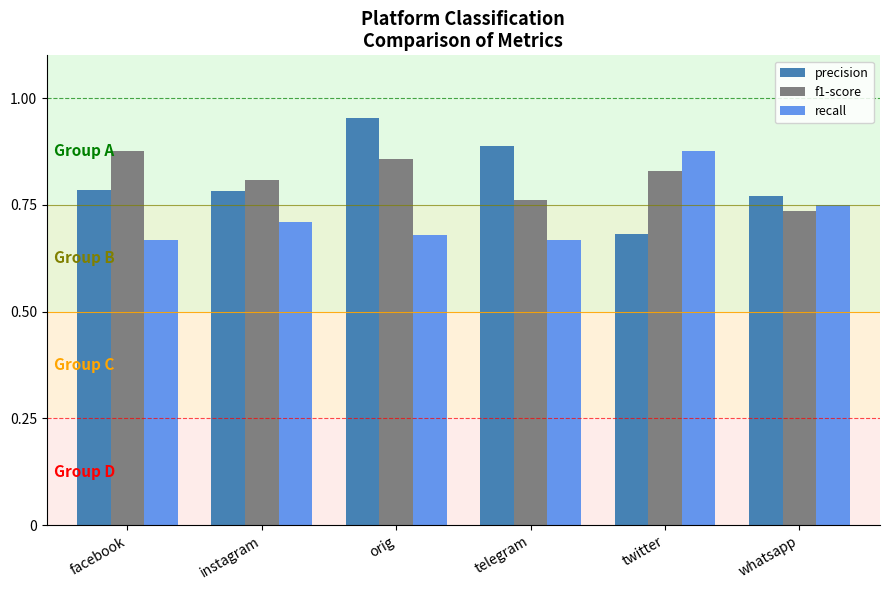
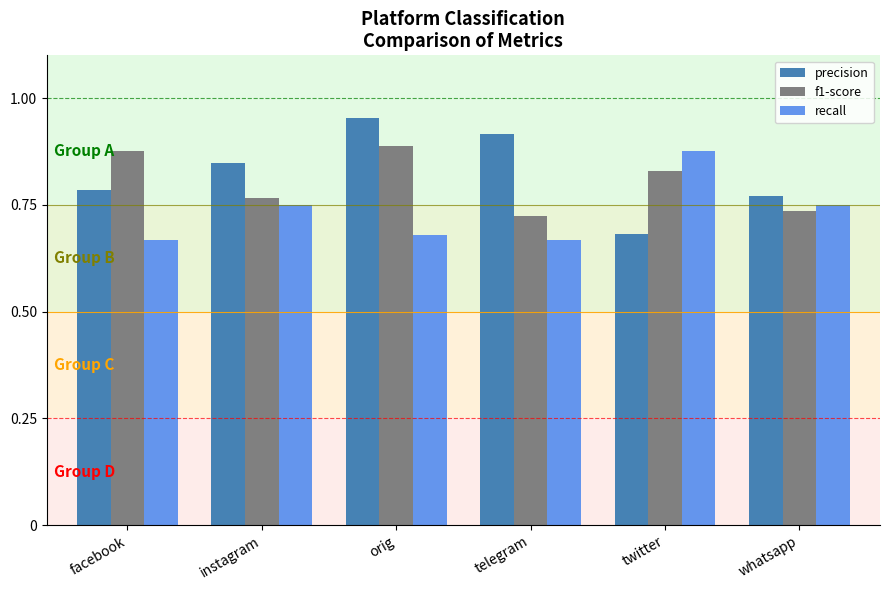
precision, instagram: 0.78 -> 0.85
f1-score, instagram: 0.81 -> 0.77
recall, instagram: 0.71 -> 0.75
f1-score, orig: 0.86 -> 0.89
precision, telegram: 0.89 -> 0.92
f1-score, telegram: 0.76 -> 0.72
